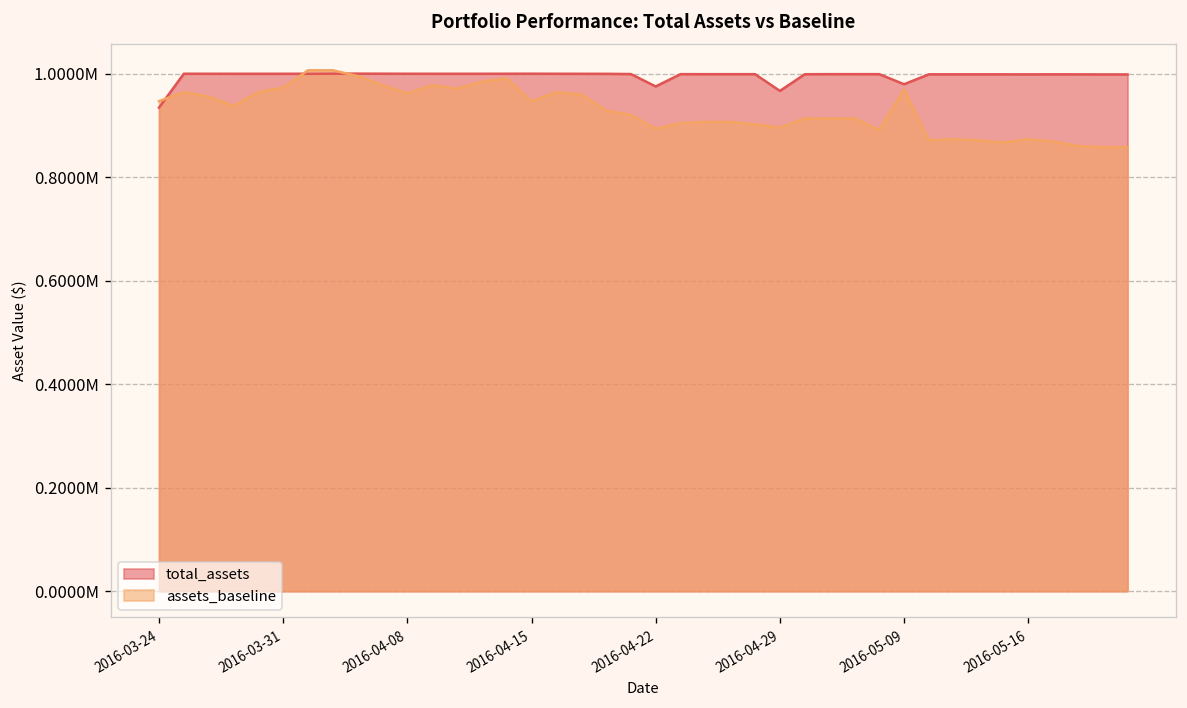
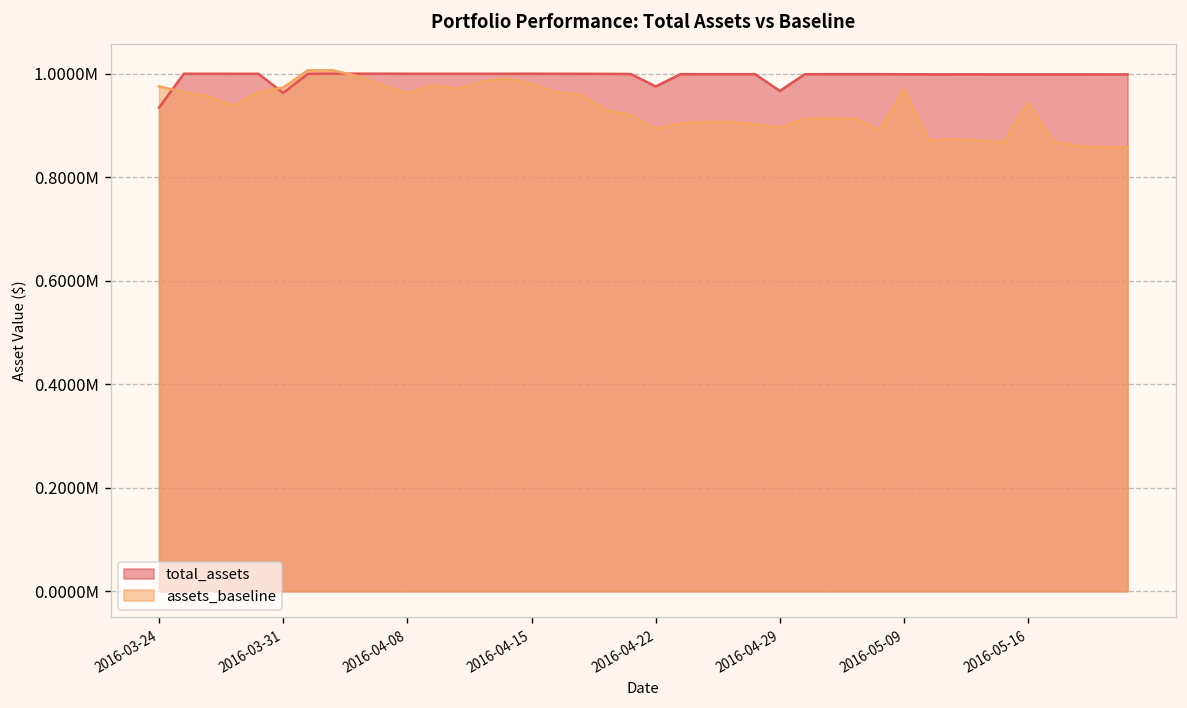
assets_baseline, 2016-03-24: 950000 -> 980000
total_assets, 2016-03-31: 1000000 -> 960000
assets_baseline, 2016-04-15: 950000 -> 980000
total_assets, 2016-05-09: 980000 -> 1000000
assets_baseline, 2016-05-16: 870000 -> 940000
